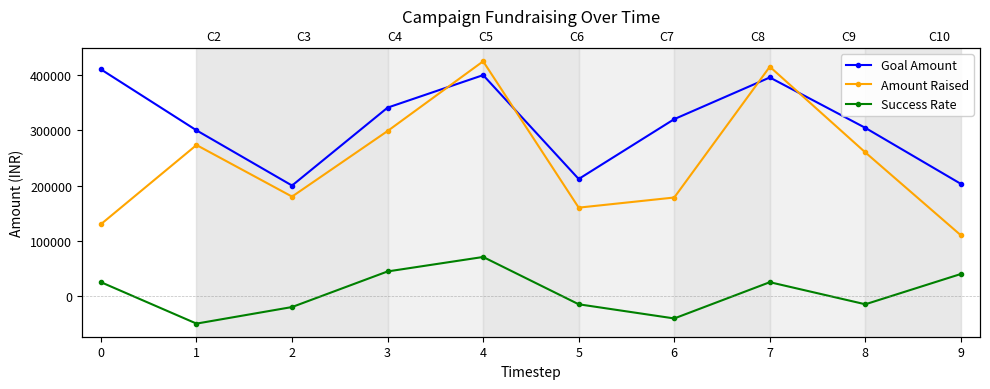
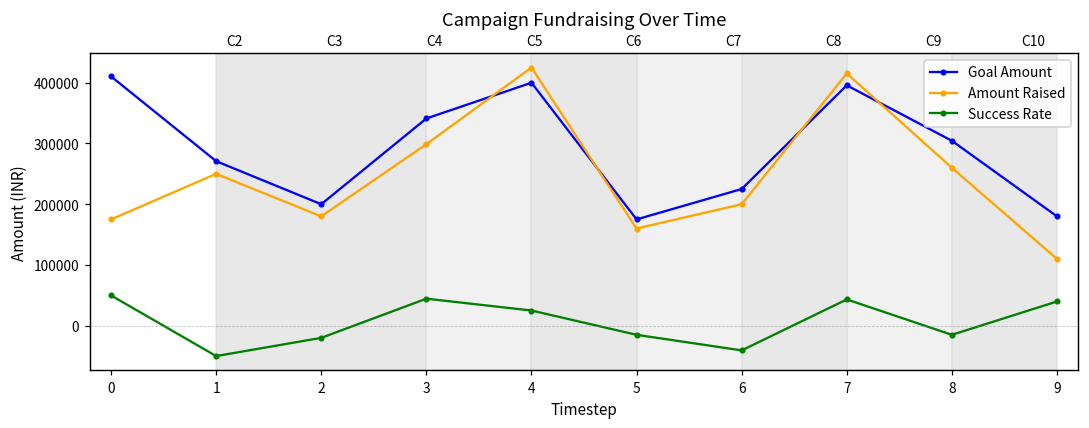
Amount Raised, 0: 130000 -> 180000
Success Rate, 0: 30000 -> 50000
Goal Amount, 1: 300000 -> 270000
Amount Raised, 1: 270000 -> 250000
Success Rate, 4: 70000 -> 30000
Goal Amount, 5: 210000 -> 180000
Goal Amount, 6: 320000 -> 230000
Amount Raised, 6: 180000 -> 200000
Success Rate, 7: 30000 -> 40000
Goal Amount, 9: 200000 -> 180000
